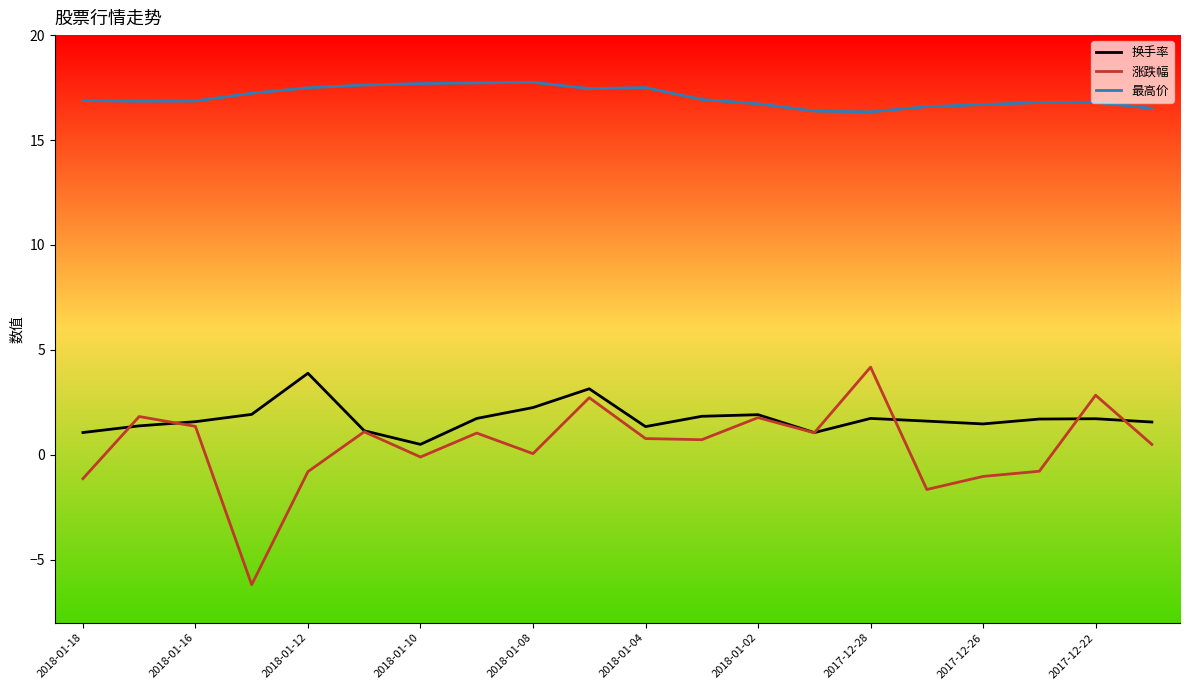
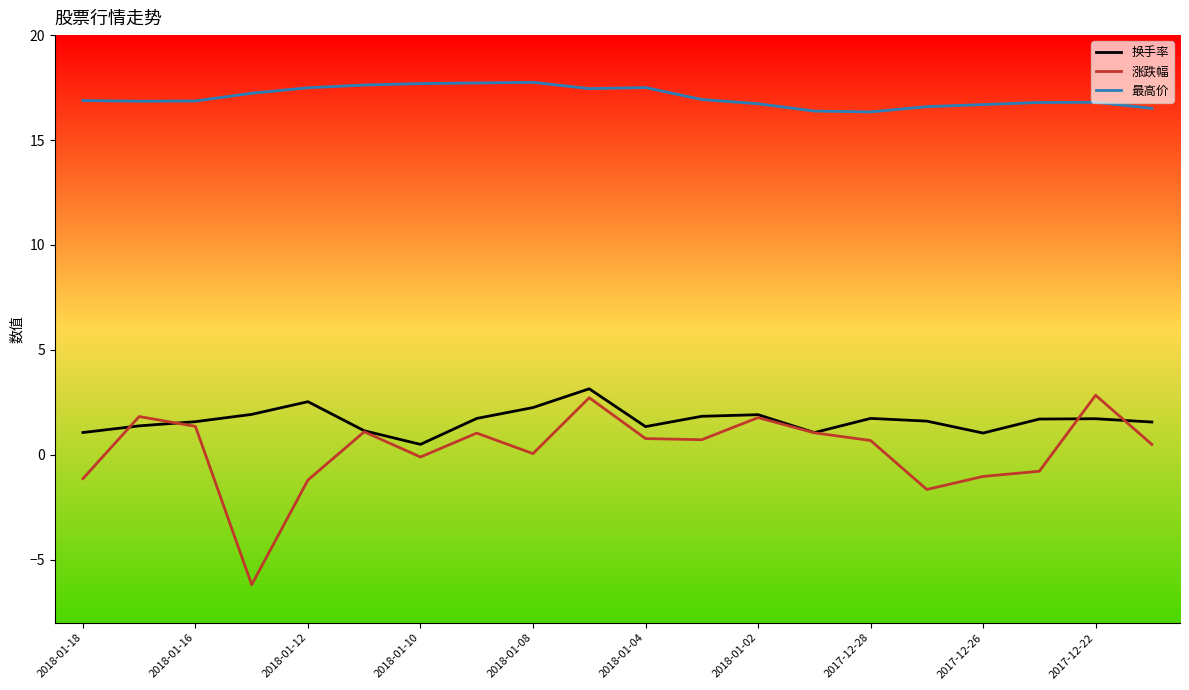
换手率, 2018-01-12: 3.9 -> 2.5
涨跌幅, 2018-01-12: -0.8 -> -1.2
涨跌幅, 2017-12-28: 4.2 -> 0.7
换手率, 2017-12-26: 1.5 -> 1.0
